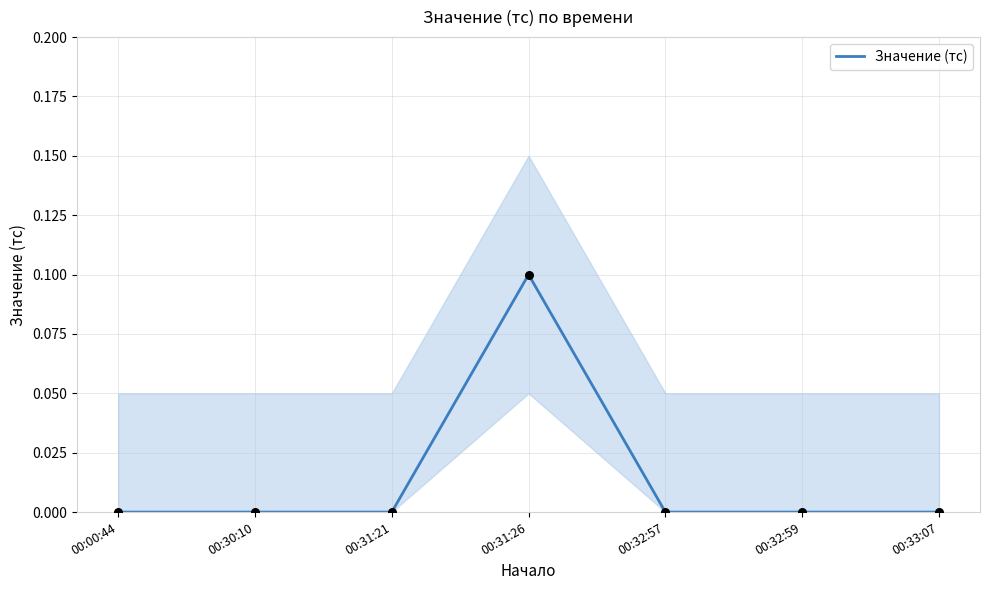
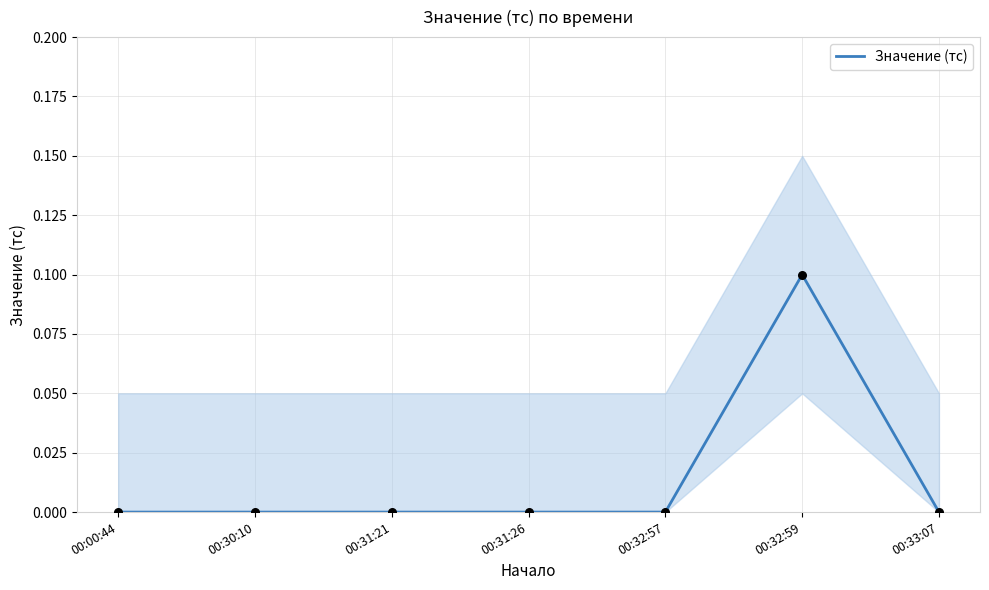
Значение (тс), 00:31:26: 0.1 -> 0.0
Значение (тс), 00:32:59: 0.0 -> 0.1
